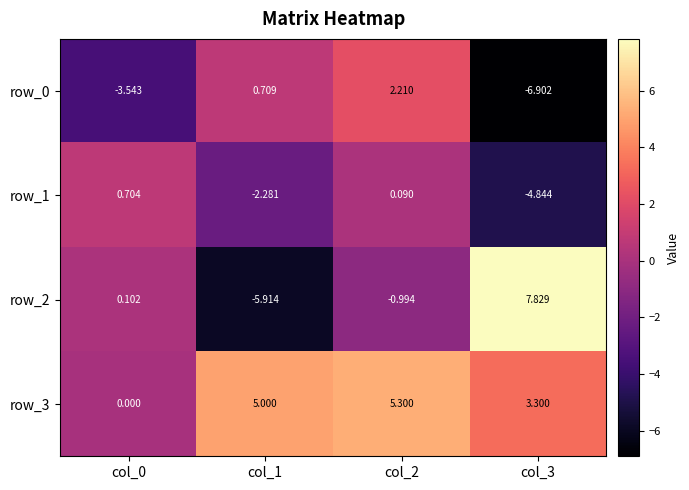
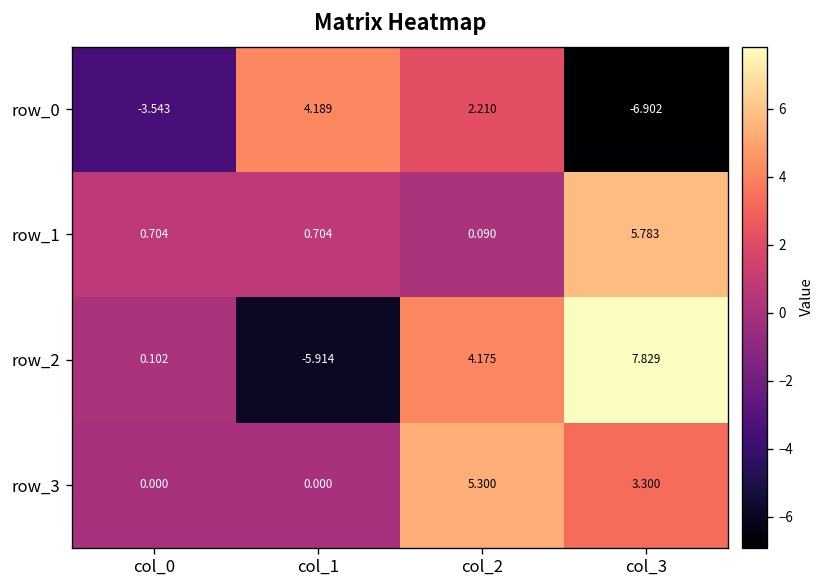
row_0, col_1: 0.709 -> 4.189
row_1, col_1: -2.281 -> 0.704
row_1, col_3: -4.844 -> 5.783
row_2, col_2: -0.994 -> 4.175
row_3, col_1: 5.000 -> 0.000
